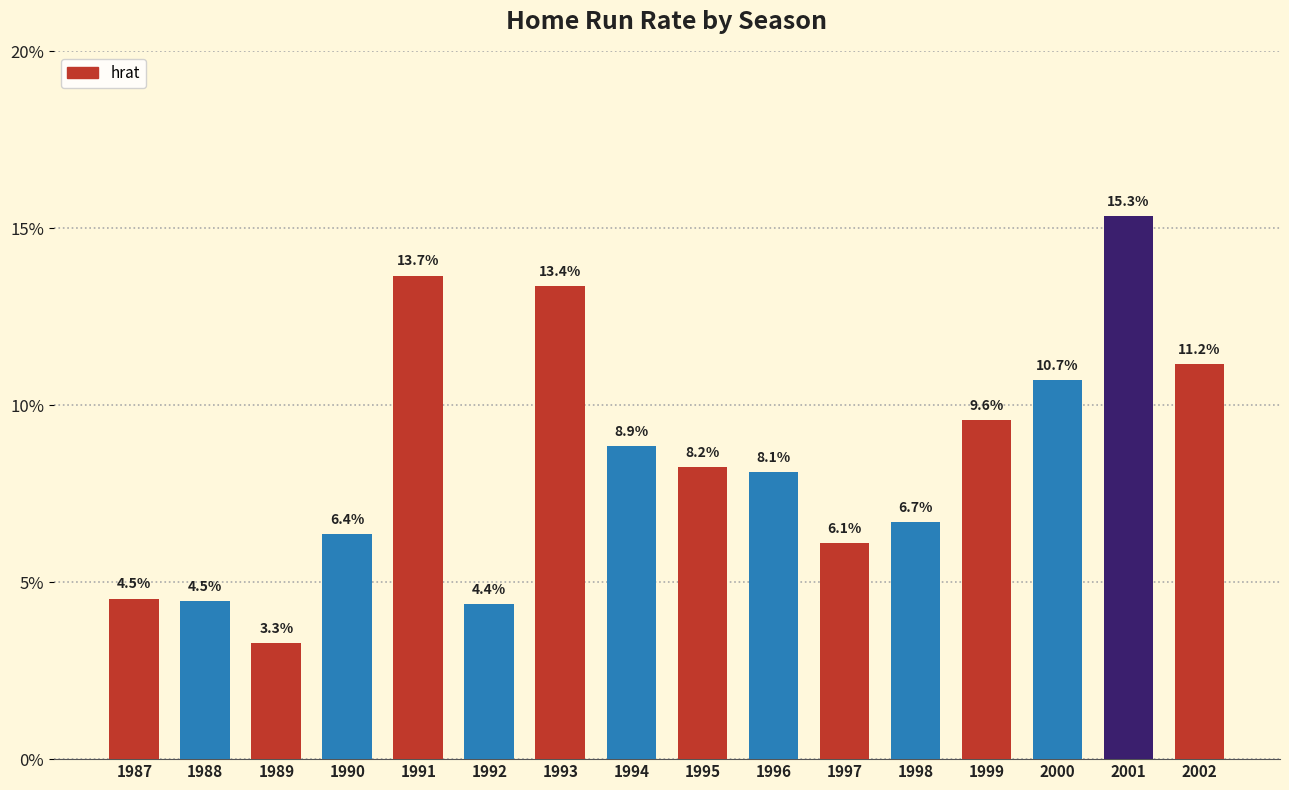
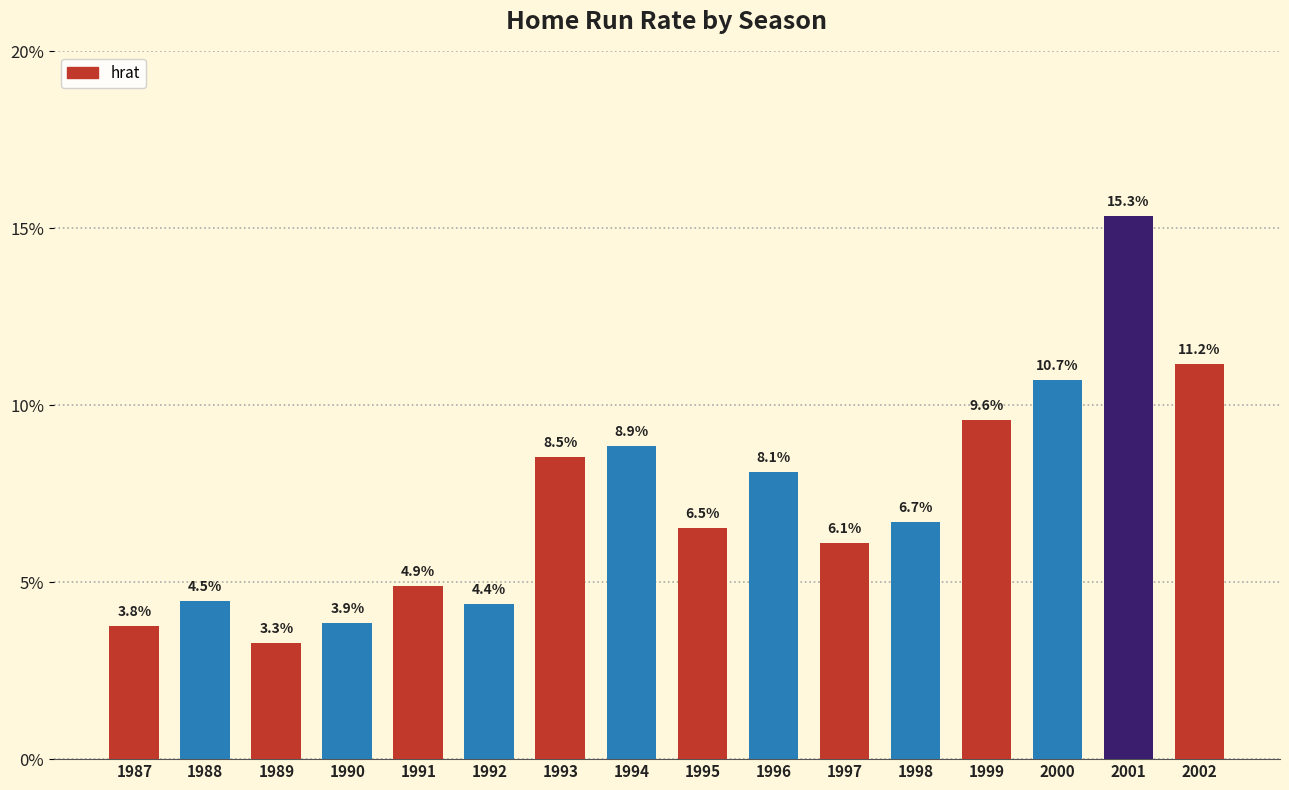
1987: 4.5% -> 3.8%
1990: 6.4% -> 3.9%
1991: 13.7% -> 4.9%
1993: 13.4% -> 8.5%
1995: 8.2% -> 6.5%
